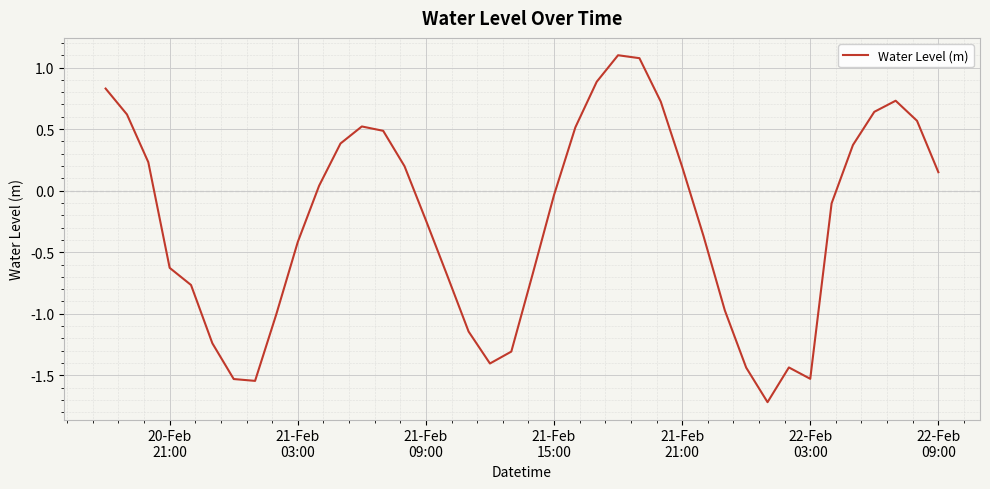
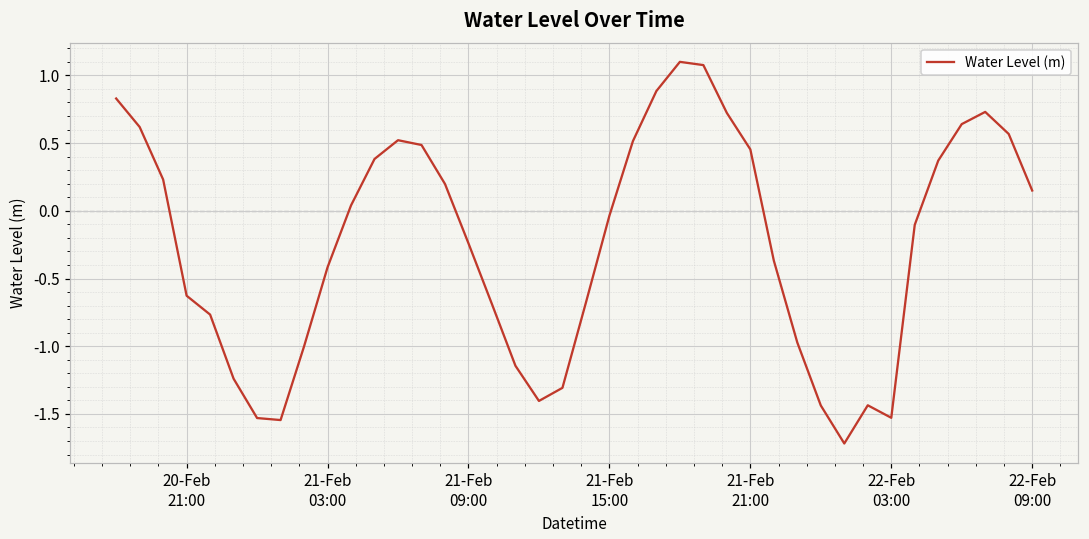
21-Feb 21:00: 0.19 -> 0.45
